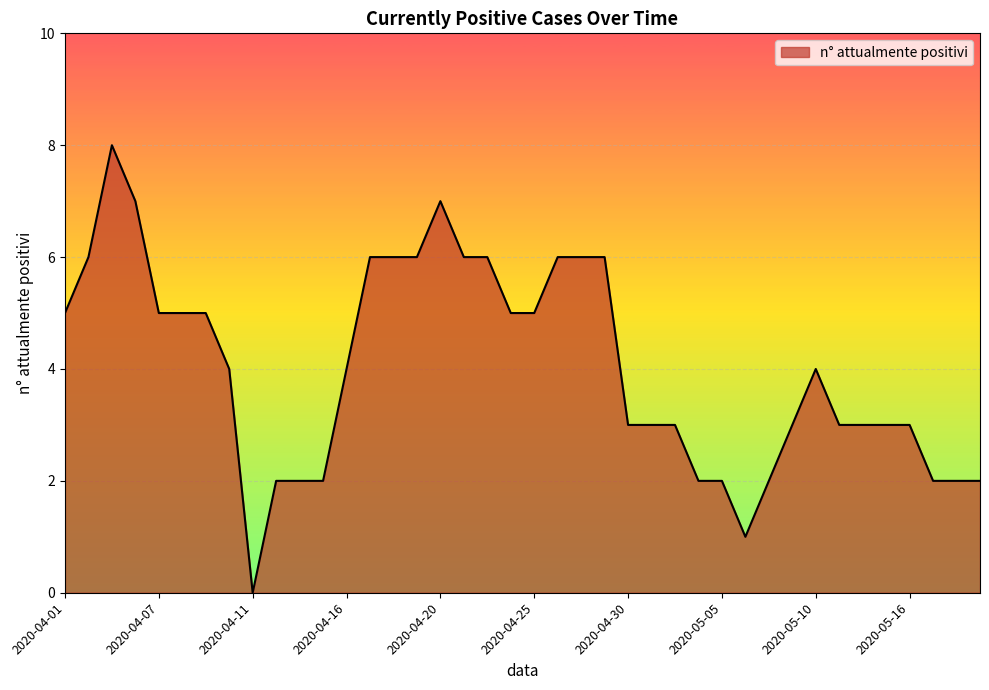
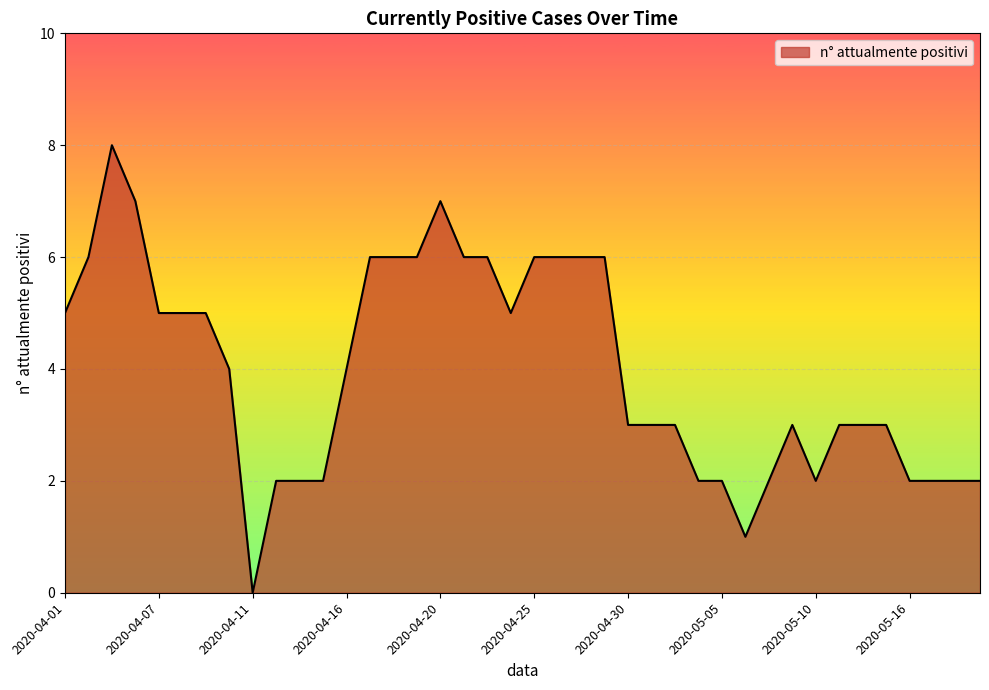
2020-04-25: 5 -> 6
2020-05-10: 4 -> 2
2020-05-16: 3 -> 2
